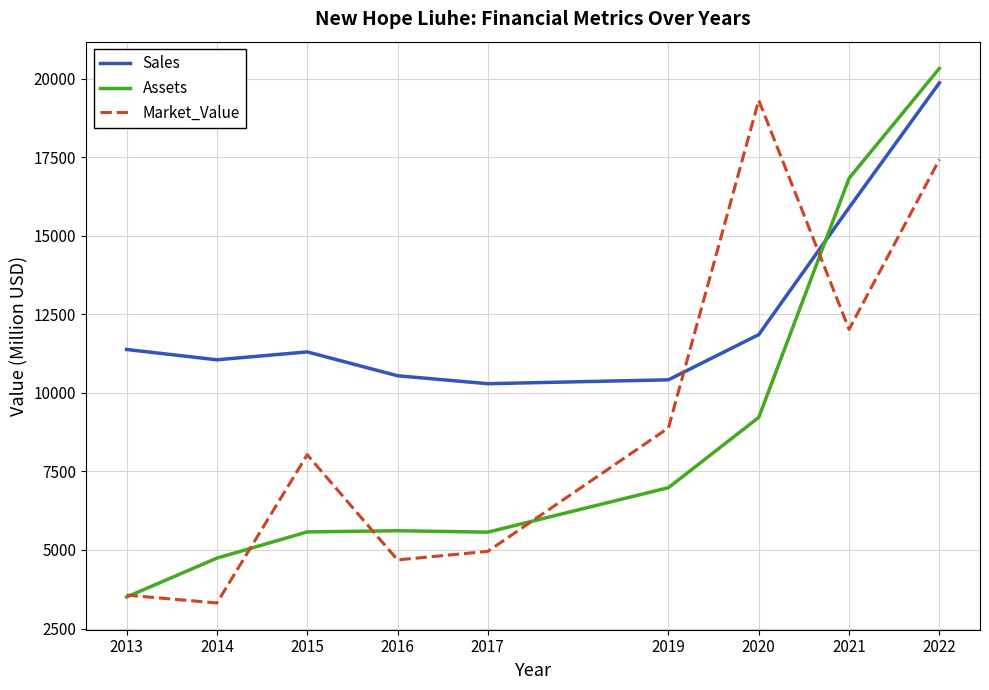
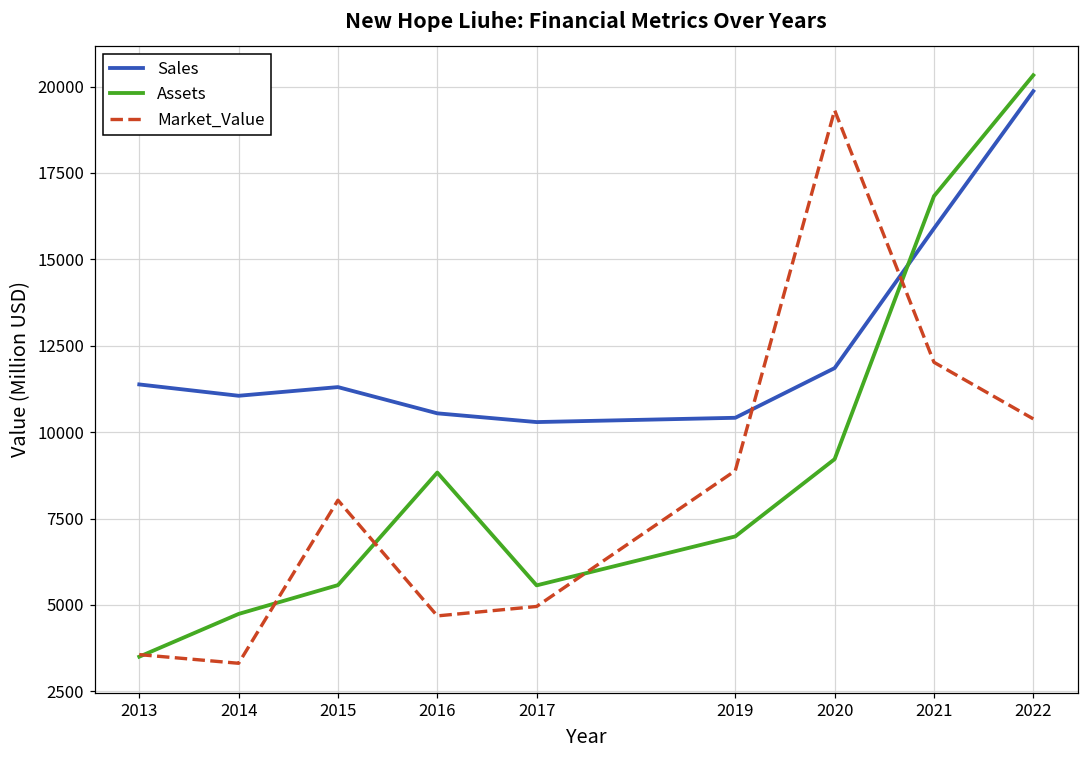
Assets, 2016: 5600 -> 8800
Market_Value, 2022: 17400 -> 10400
